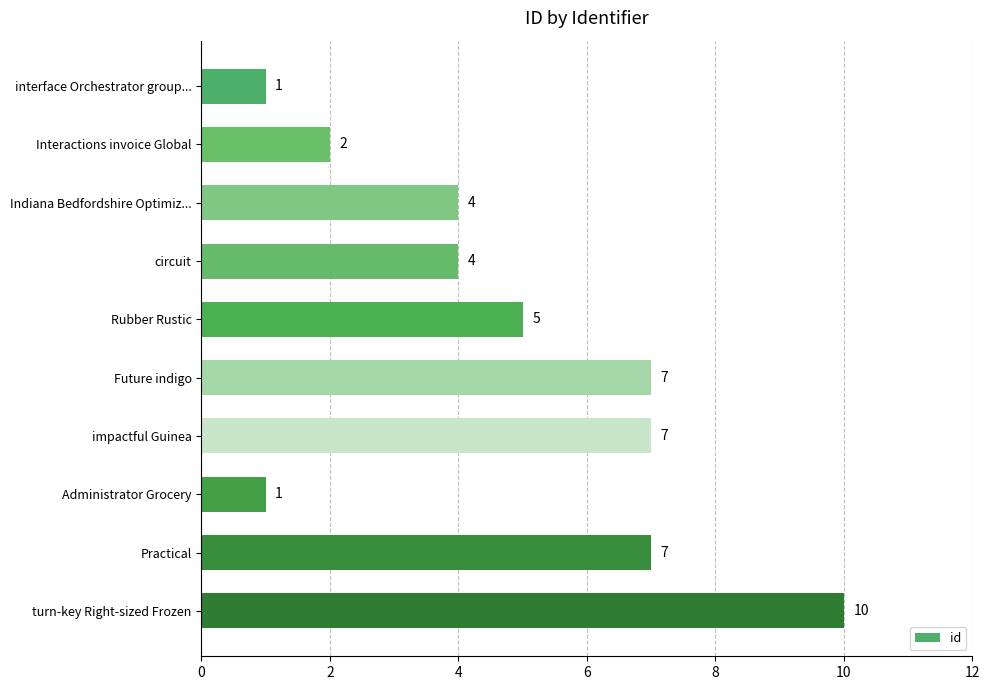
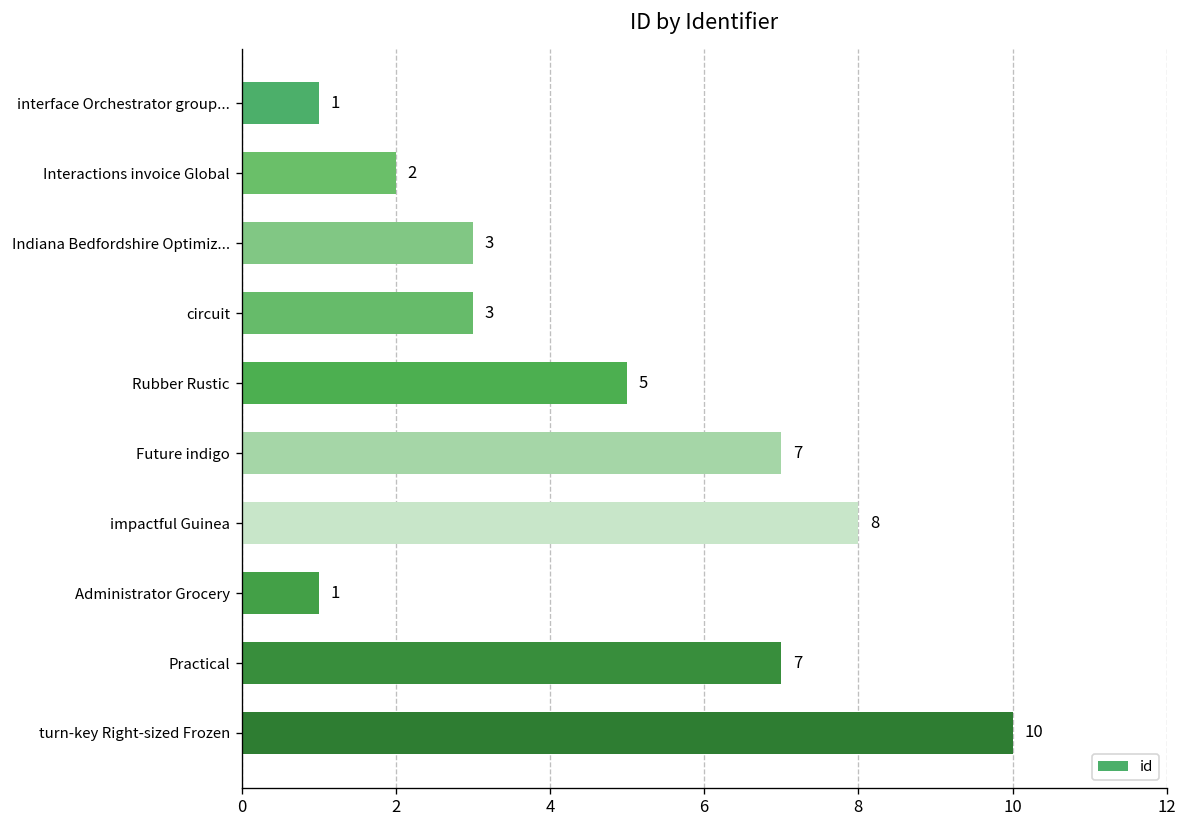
Indiana Bedfordshire Optimiz...: 4 -> 3
circuit: 4 -> 3
impactful Guinea: 7 -> 8
